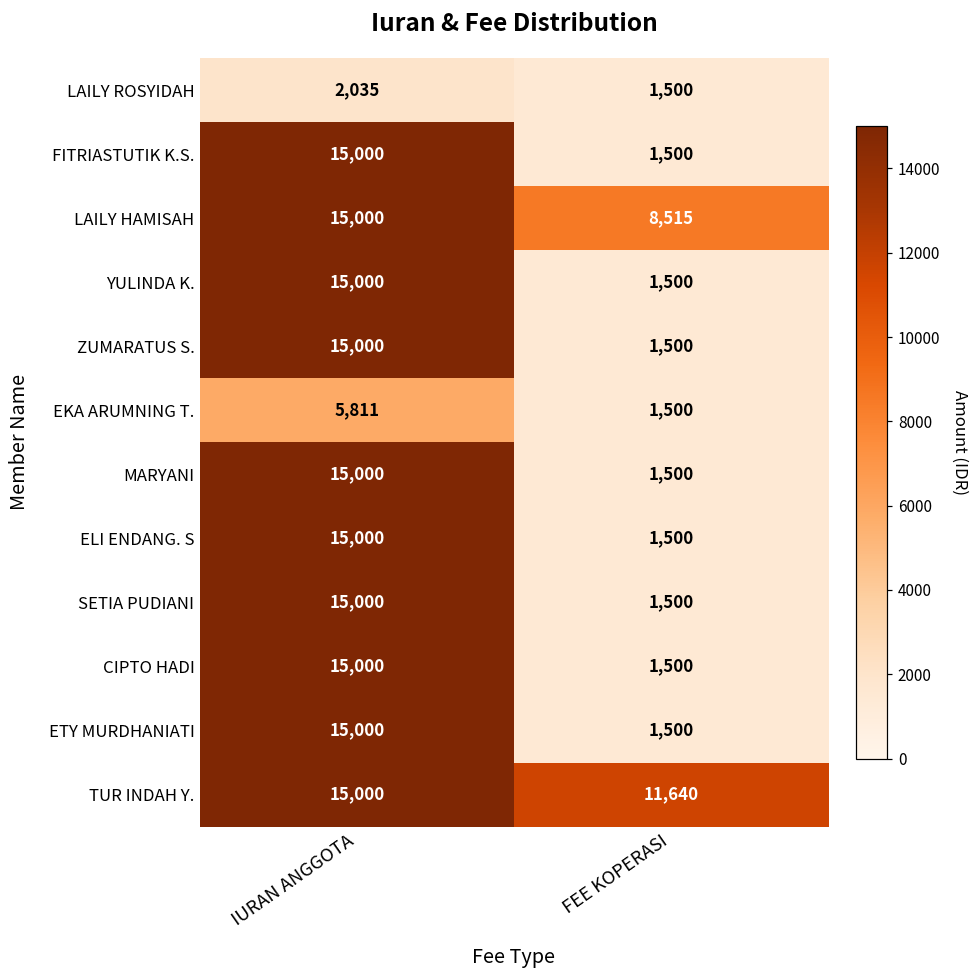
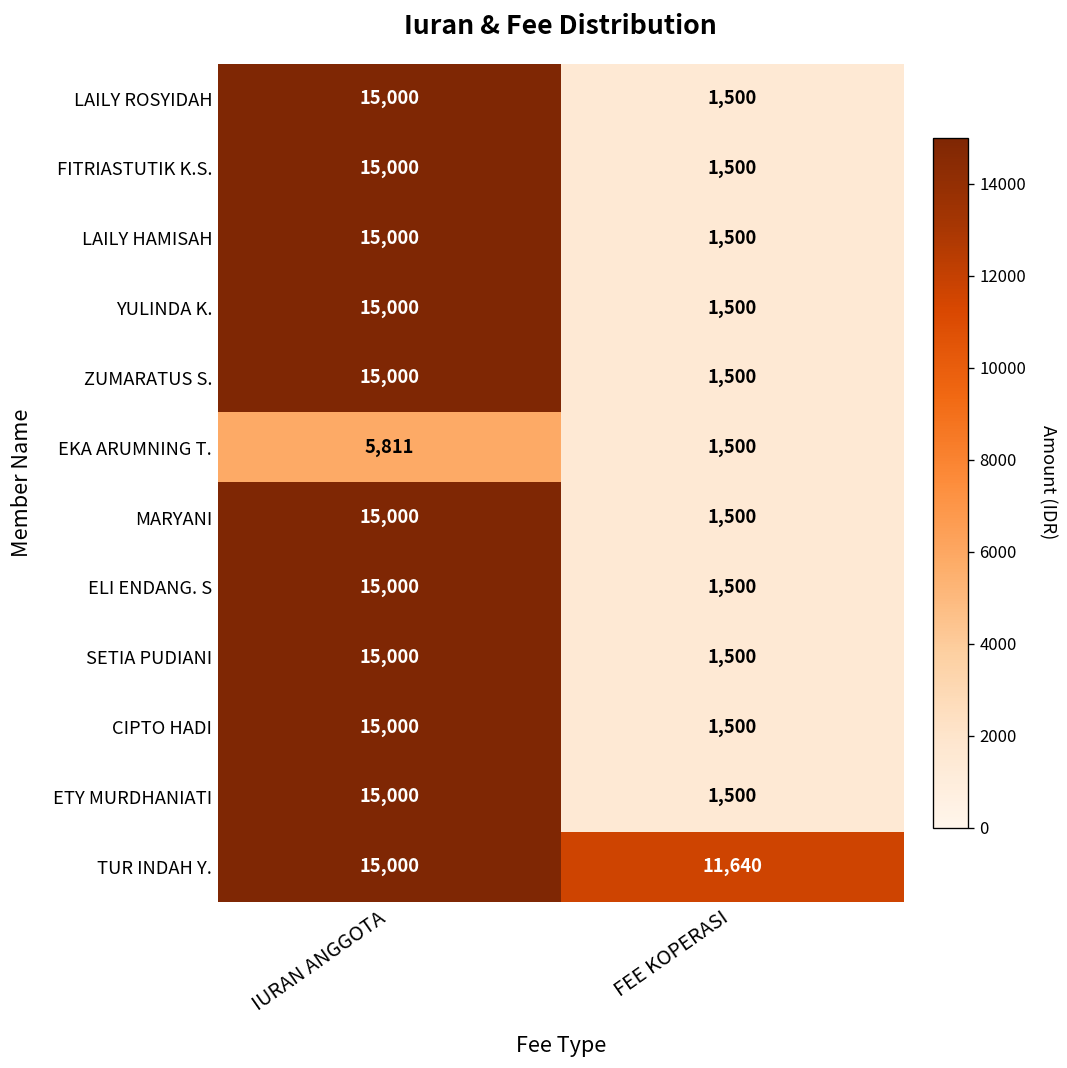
LAILY ROSYIDAH, IURAN ANGGOTA: 2,035 -> 15,000
LAILY HAMISAH, FEE KOPERASI: 8,515 -> 1,500
